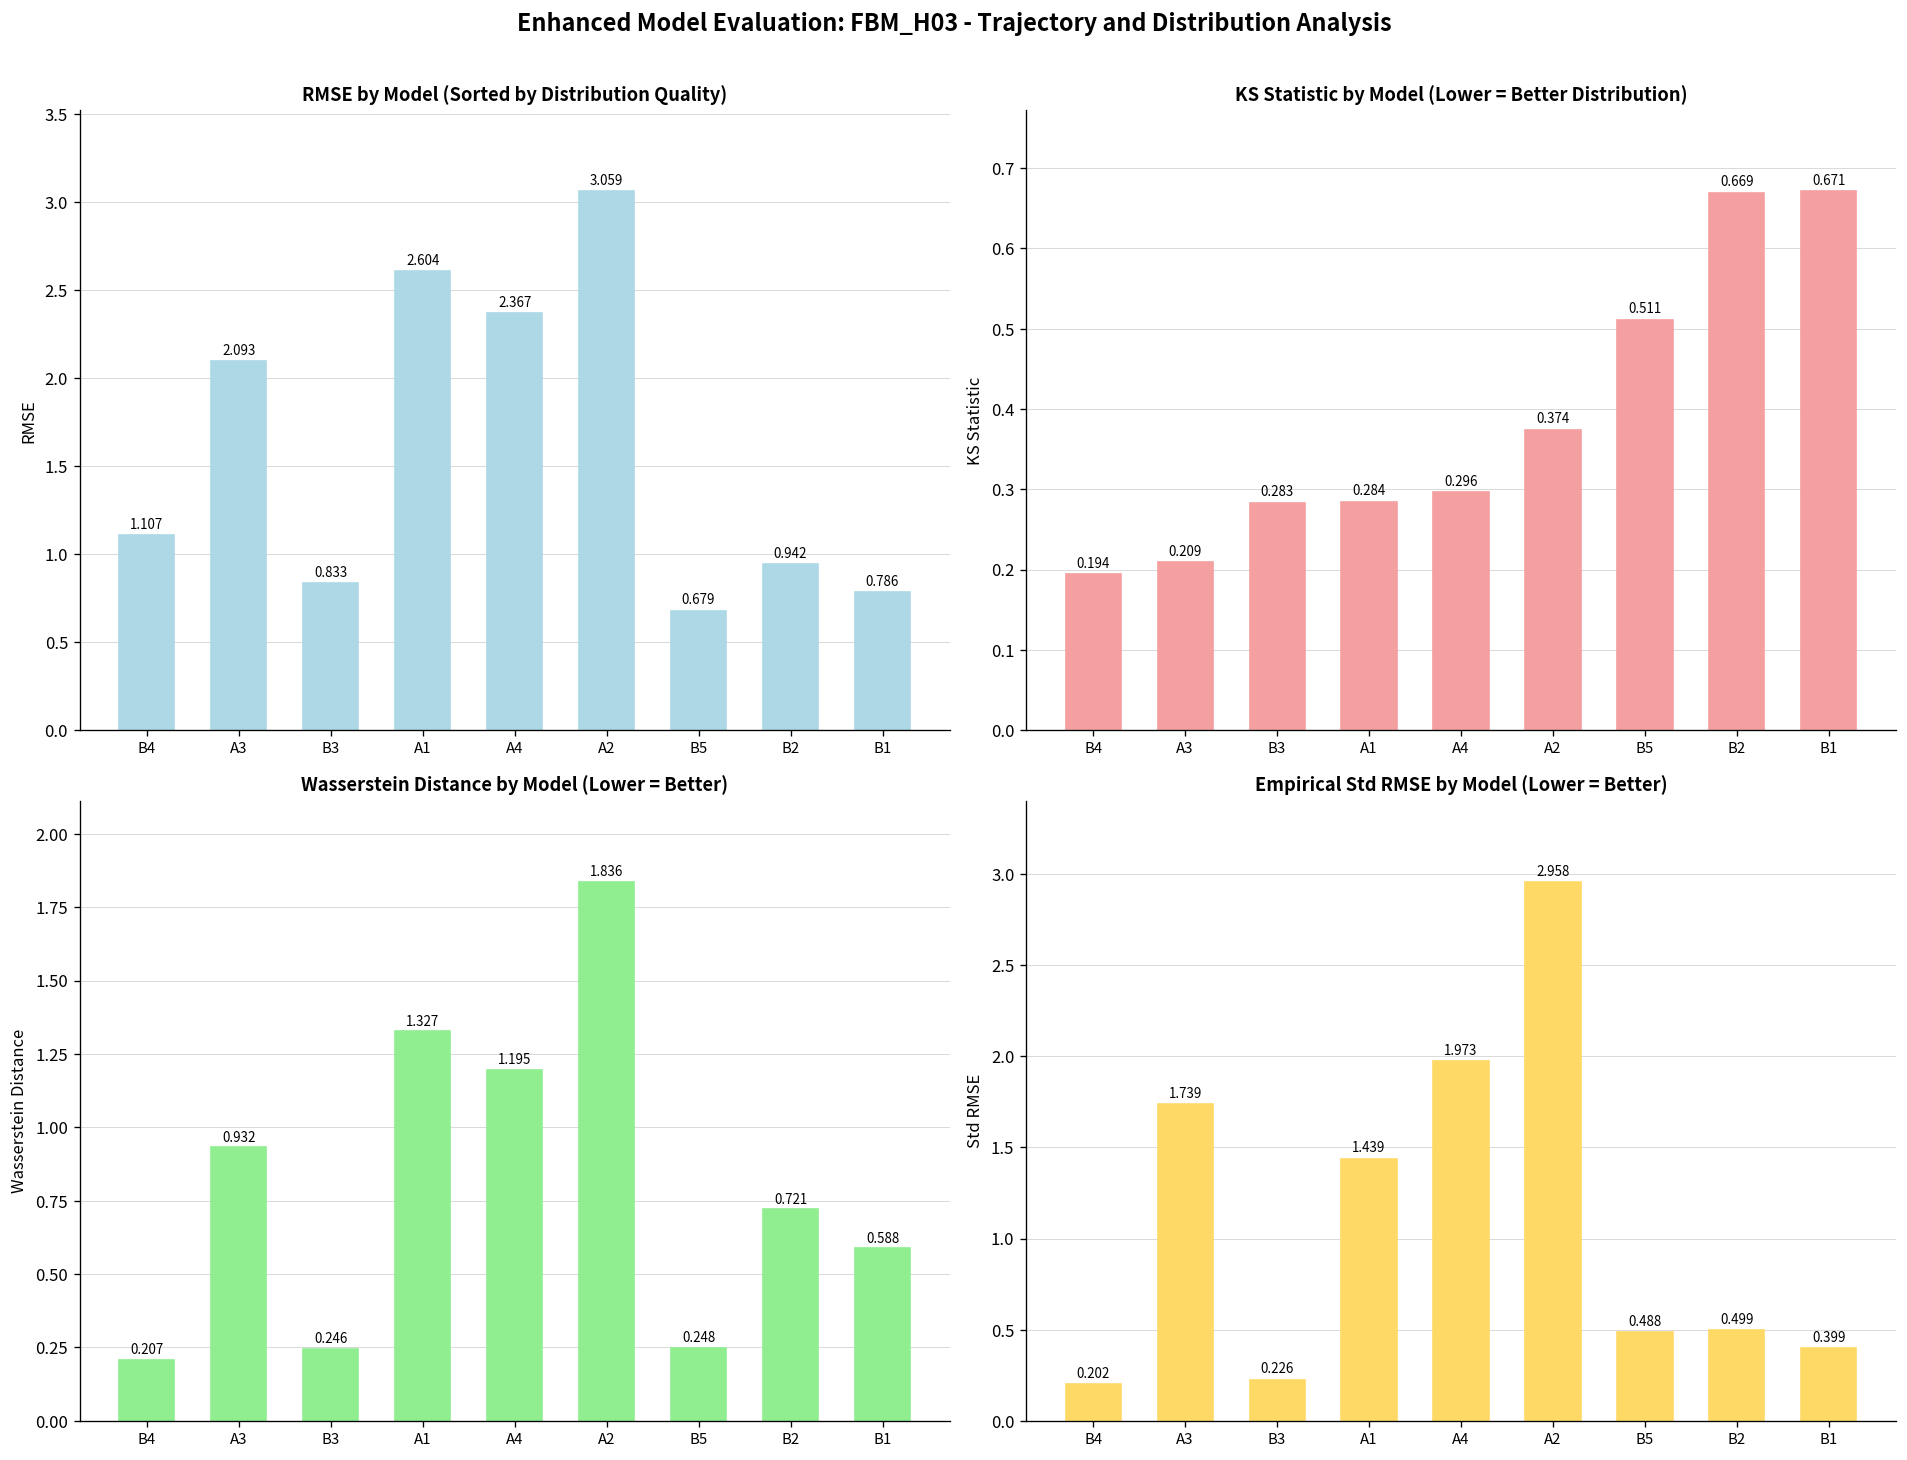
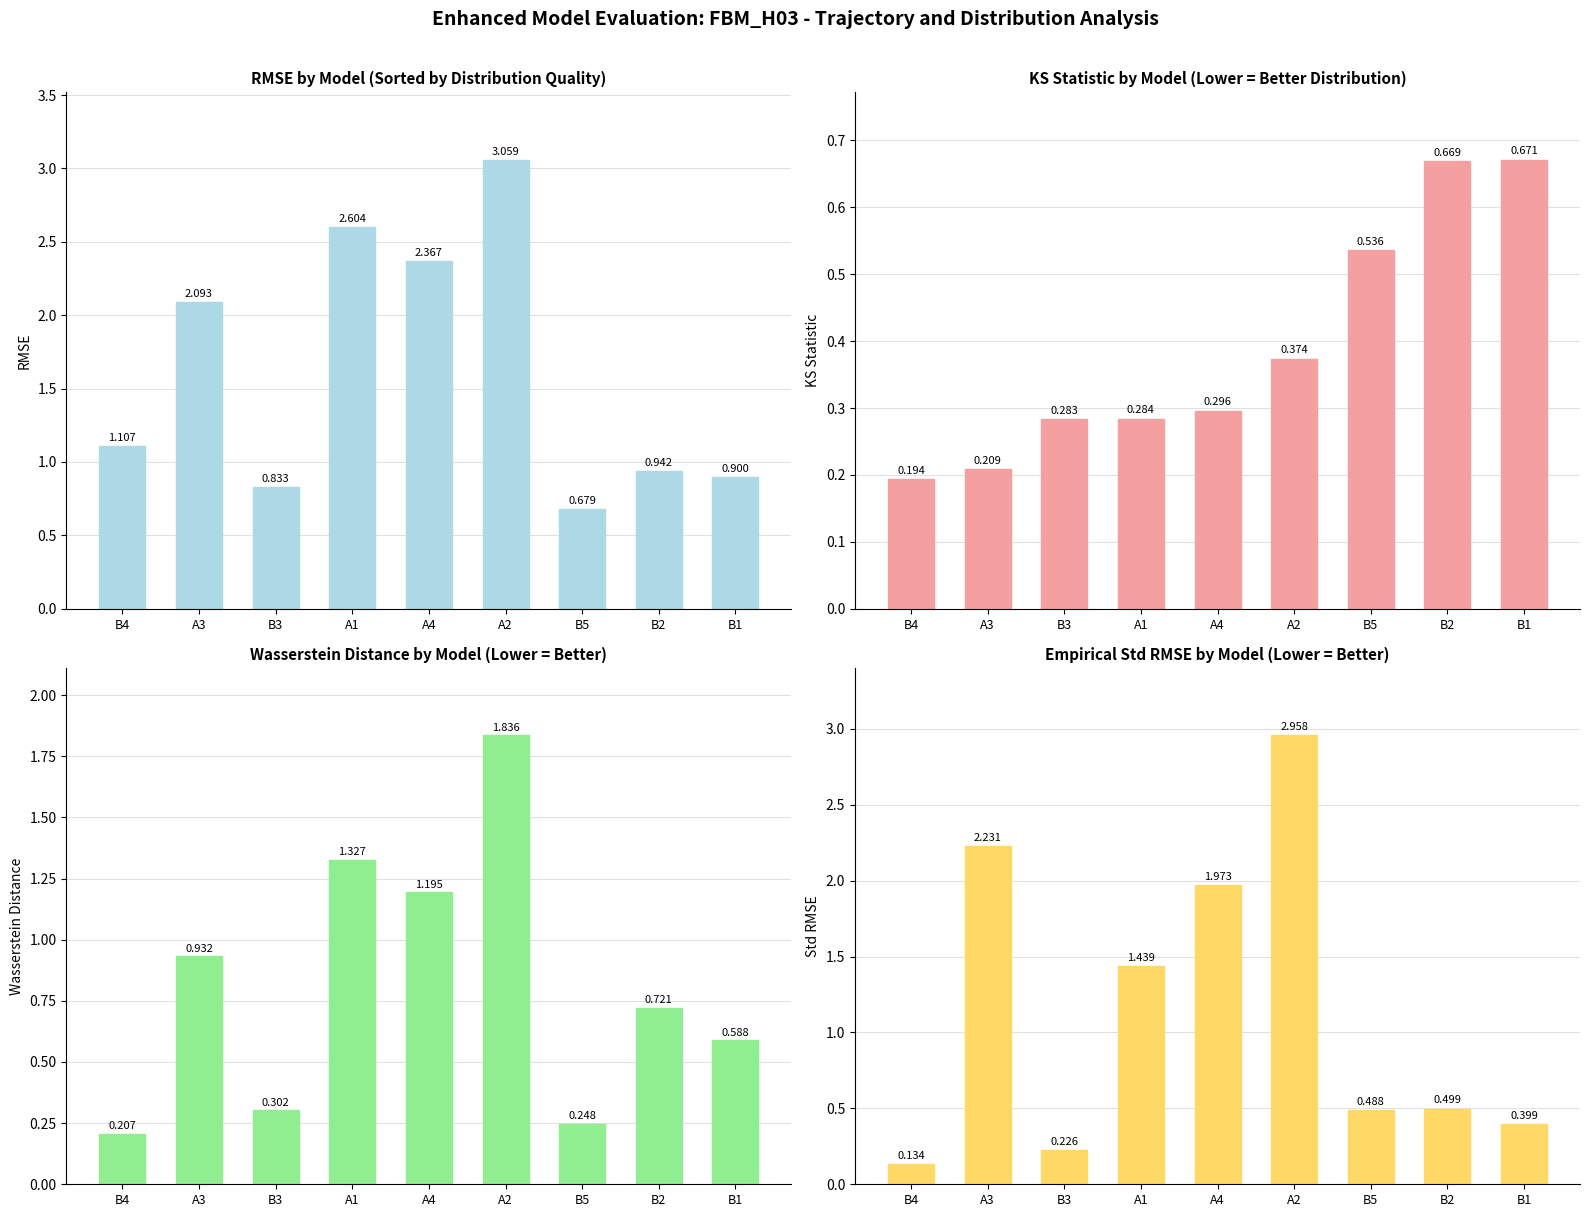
RMSE by Model (Sorted by Distribution Quality), B1: 0.786 -> 0.900
KS Statistic by Model (Lower = Better Distribution), B5: 0.511 -> 0.536
Wasserstein Distance by Model (Lower = Better), B3: 0.246 -> 0.302
Empirical Std RMSE by Model (Lower = Better), B4: 0.202 -> 0.134
Empirical Std RMSE by Model (Lower = Better), A3: 1.739 -> 2.231
